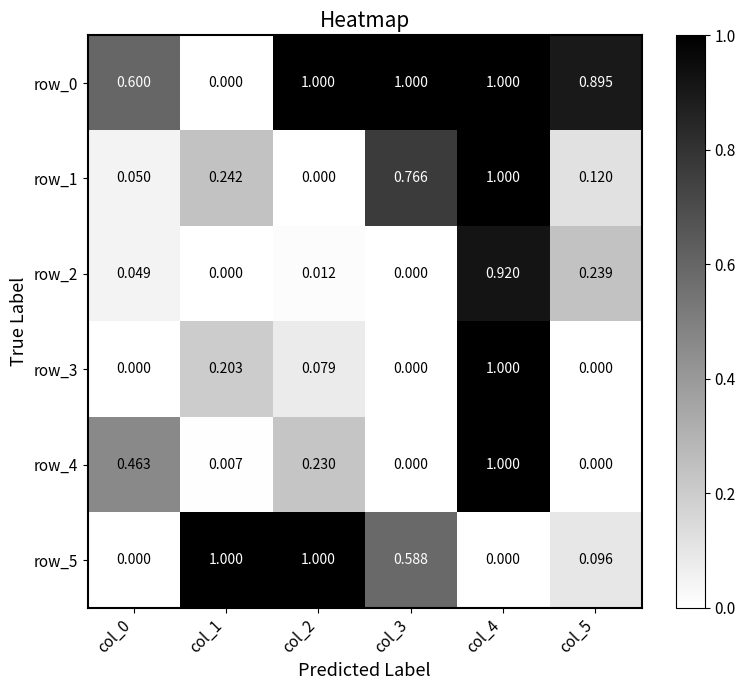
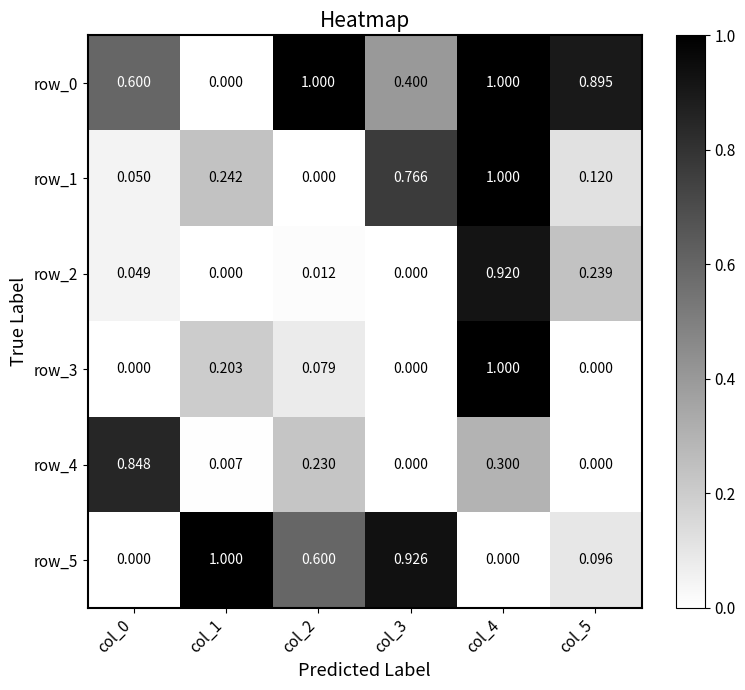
row_0, col_3: 1.000 -> 0.400
row_4, col_0: 0.463 -> 0.848
row_4, col_4: 1.000 -> 0.300
row_5, col_2: 1.000 -> 0.600
row_5, col_3: 0.588 -> 0.926
